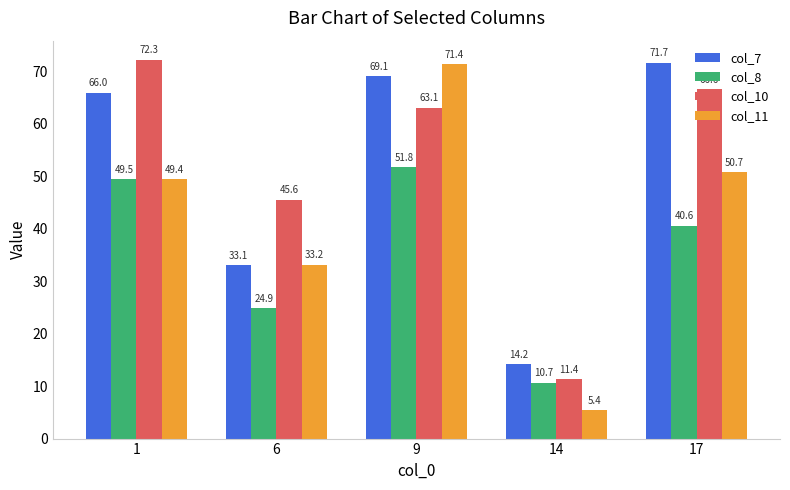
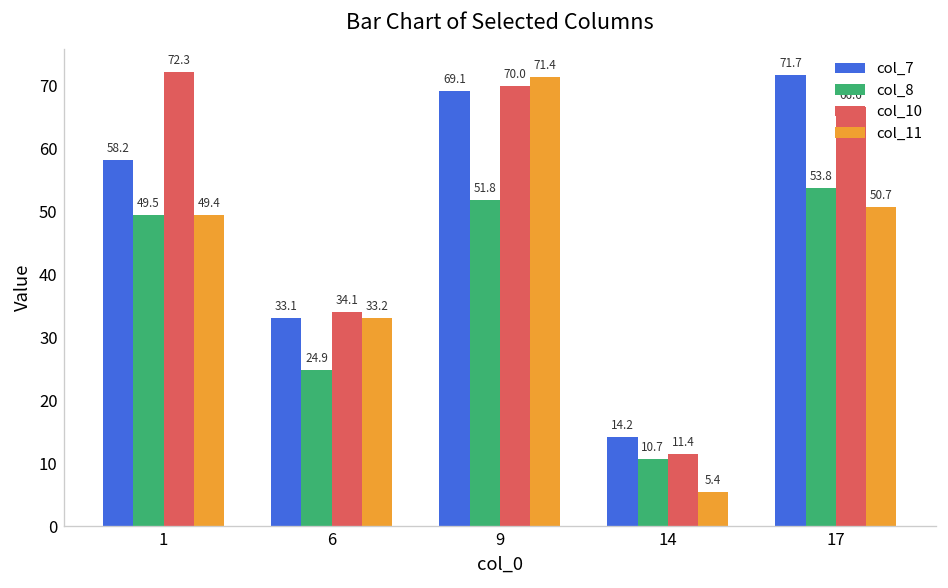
col_7, 1: 66.0 -> 58.2
col_10, 6: 45.6 -> 34.1
col_10, 9: 63.1 -> 70.0
col_8, 17: 40.6 -> 53.8
